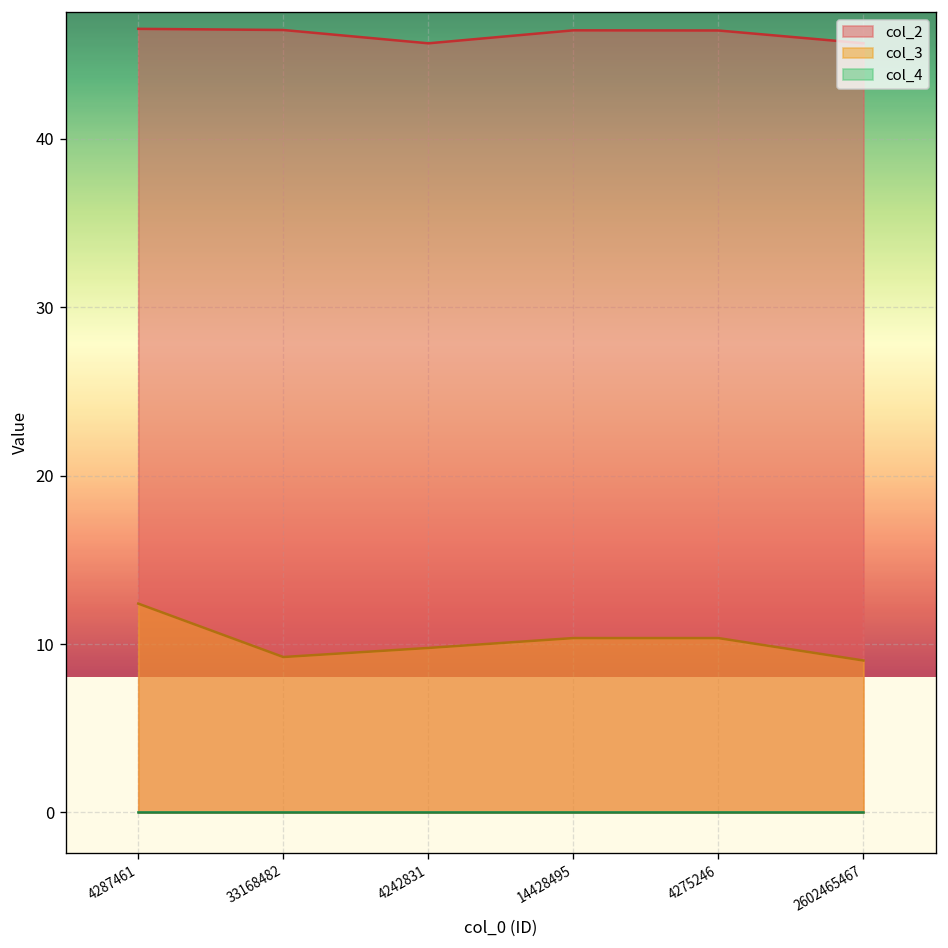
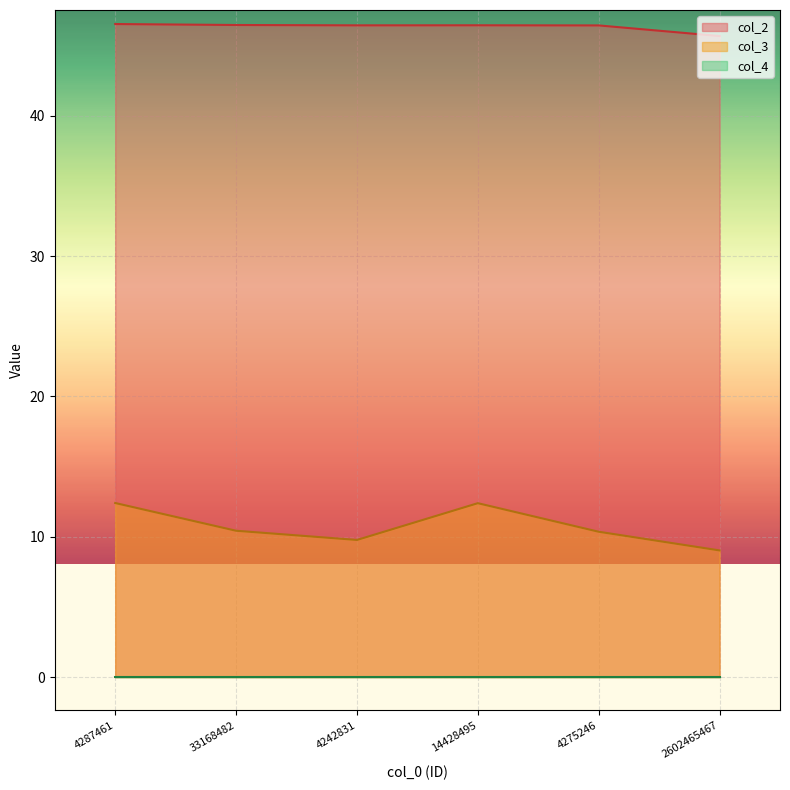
col_3, 33168482: 9.2 -> 10.4
col_2, 4242831: 45.7 -> 46.4
col_3, 14428495: 10.4 -> 12.4
